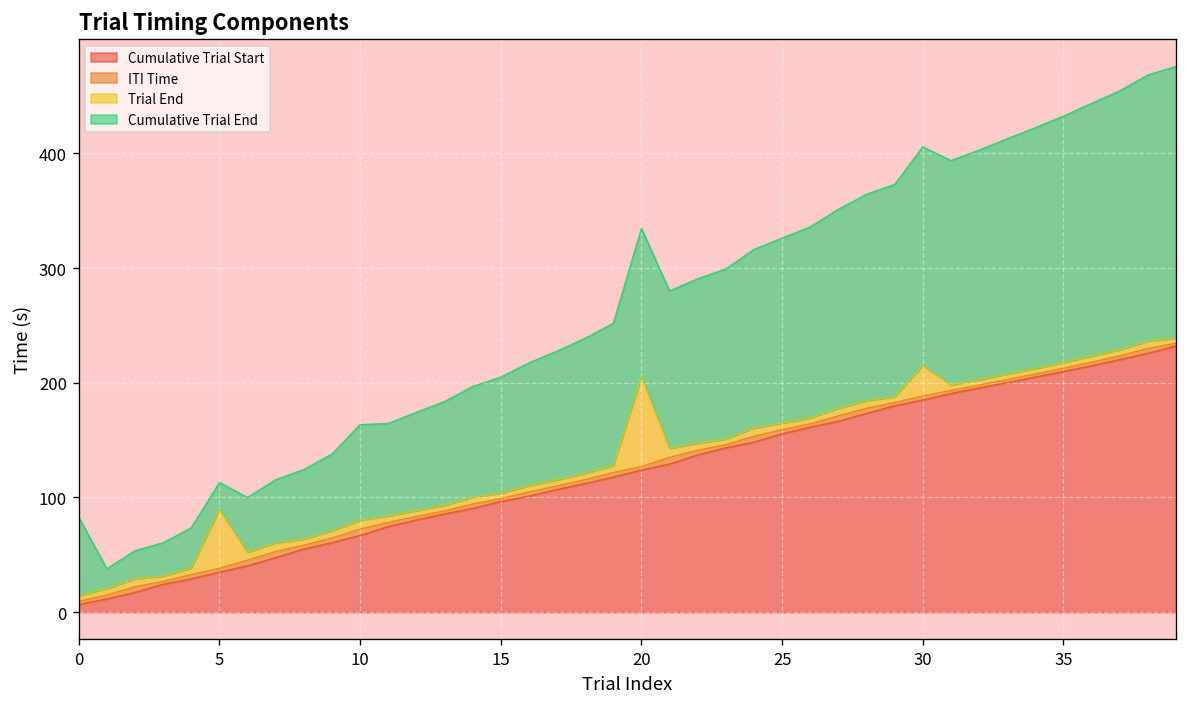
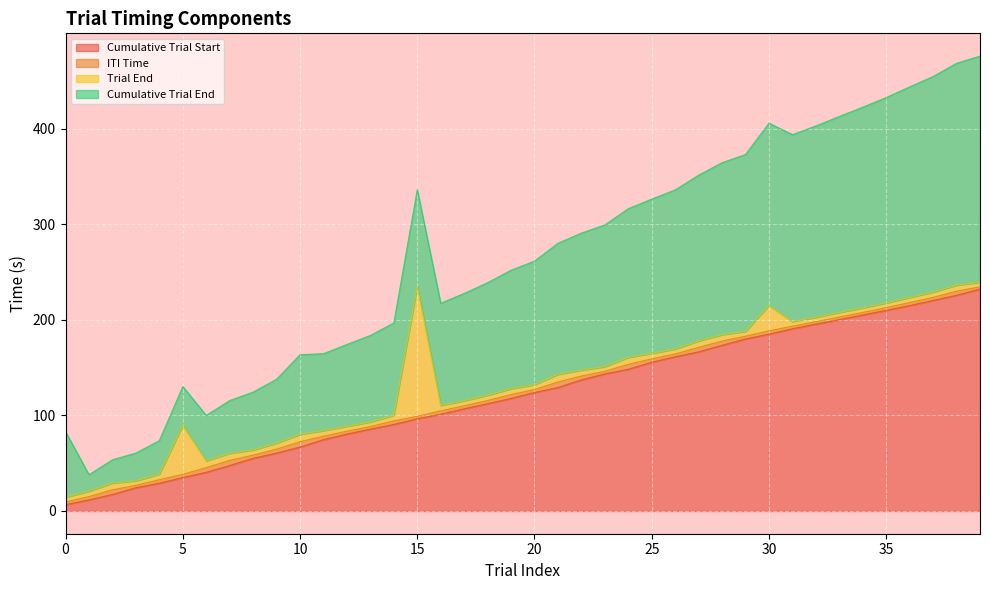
Cumulative Trial End, 5: 20 -> 40
Trial End, 15: 0 -> 140
Trial End, 20: 80 -> 10
